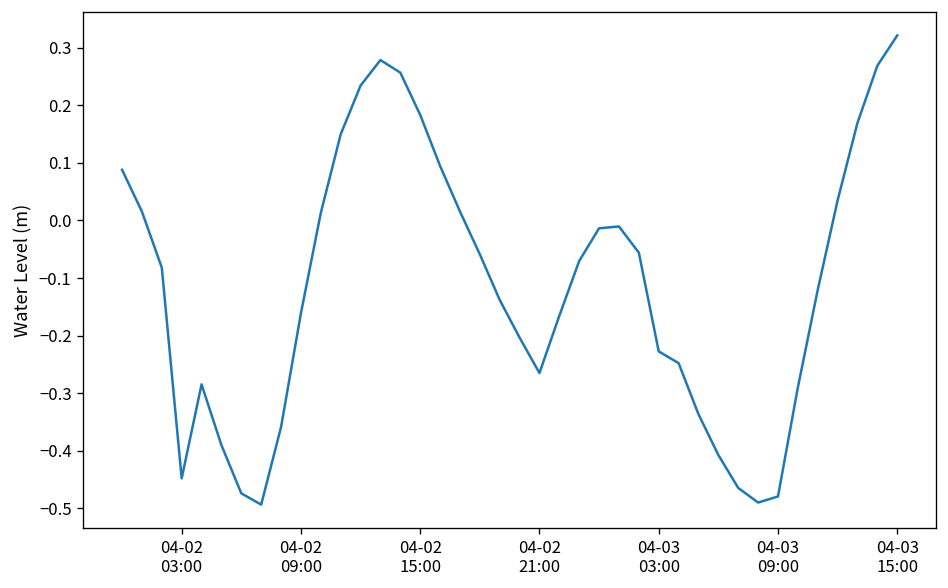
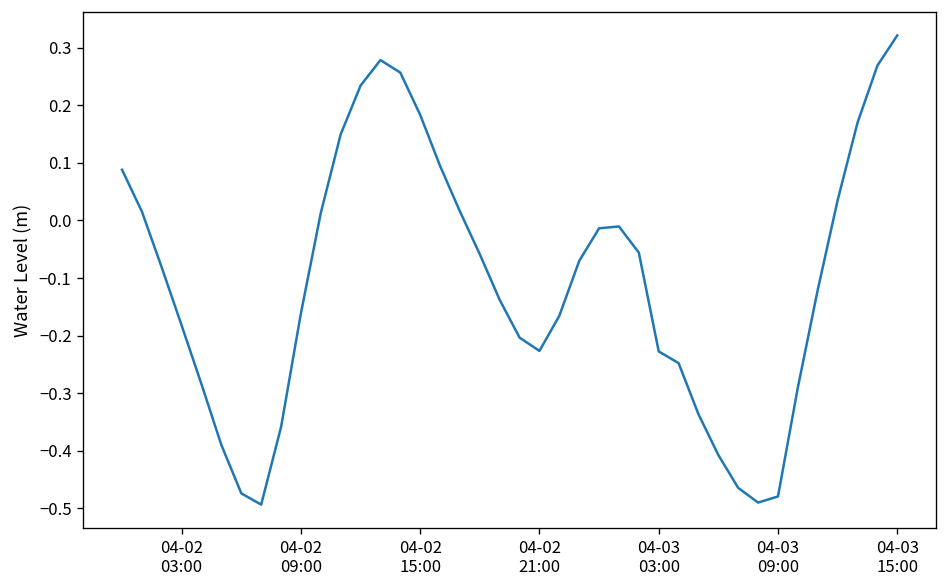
04-02 03:00: -0.45 -> -0.18
04-02 21:00: -0.26 -> -0.23
